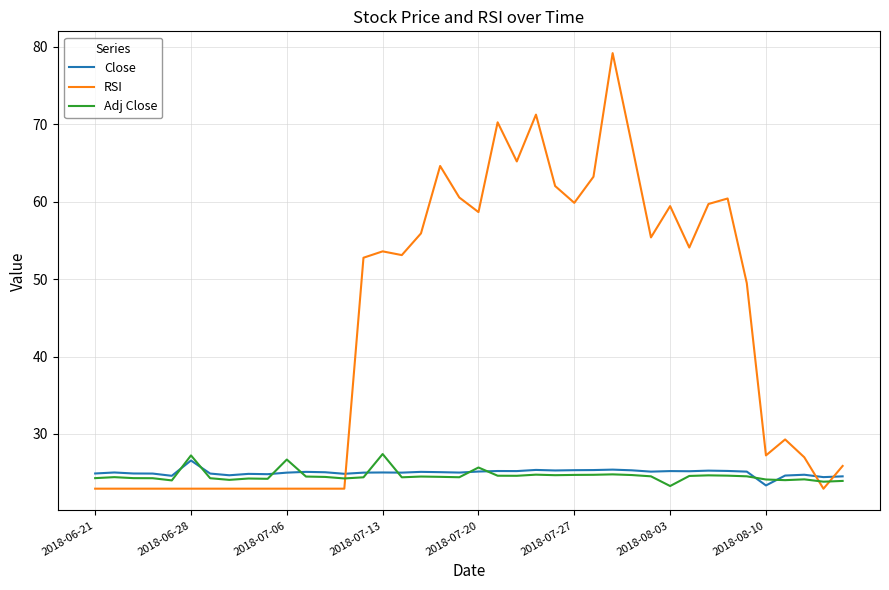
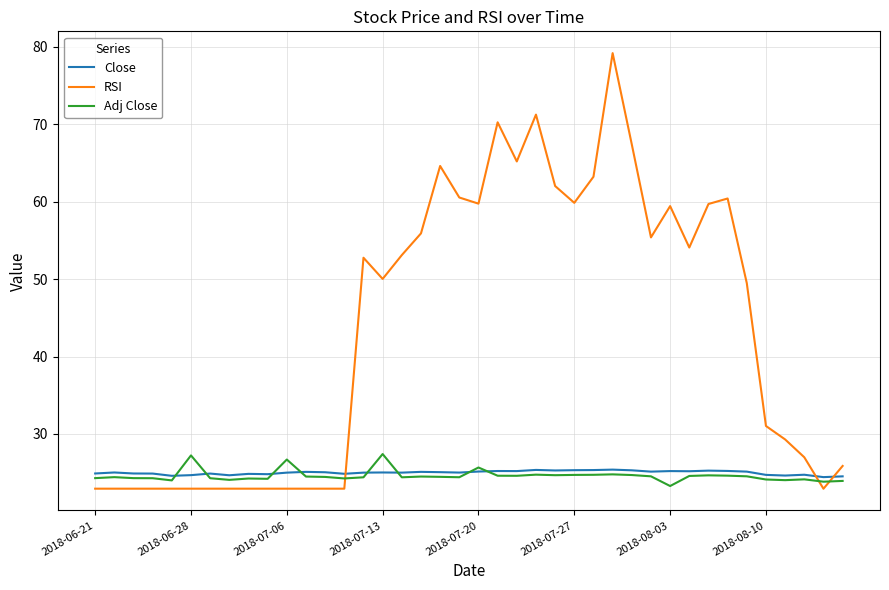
Close, 2018-06-28: 27 -> 25
RSI, 2018-07-13: 54 -> 50
RSI, 2018-07-20: 59 -> 60
Close, 2018-08-10: 23 -> 25
RSI, 2018-08-10: 27 -> 31
